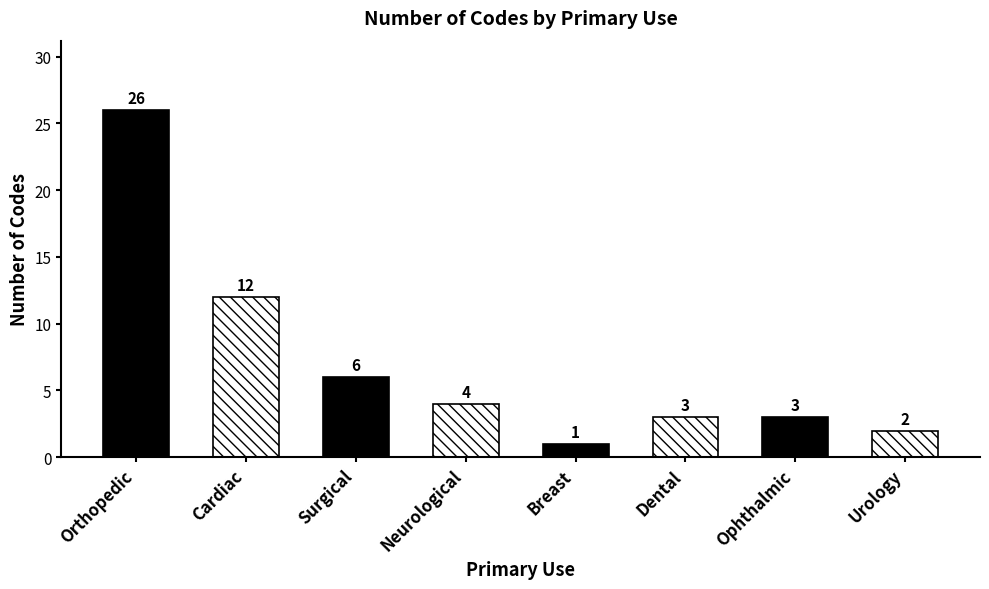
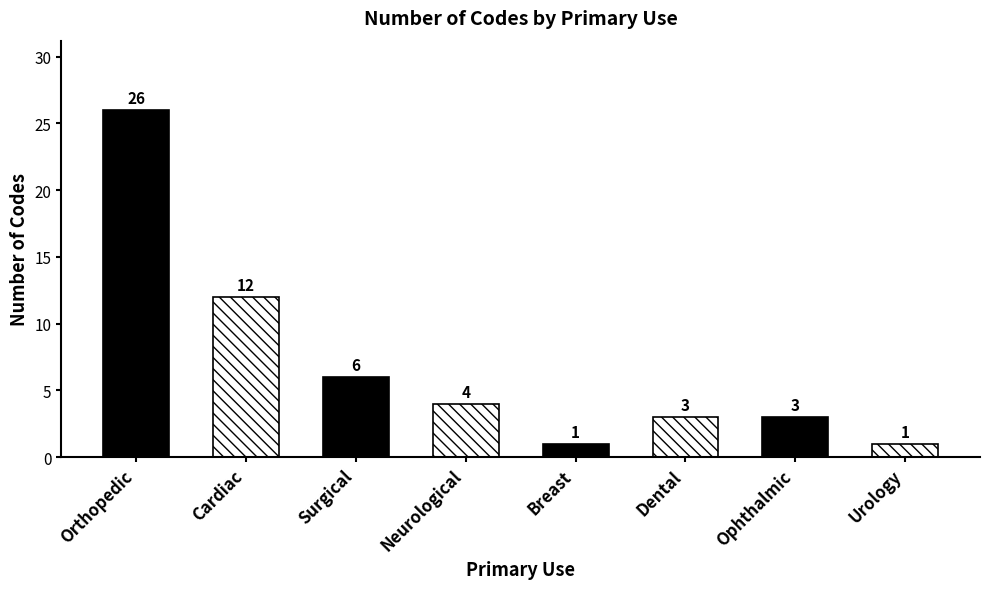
Urology: 2 -> 1
